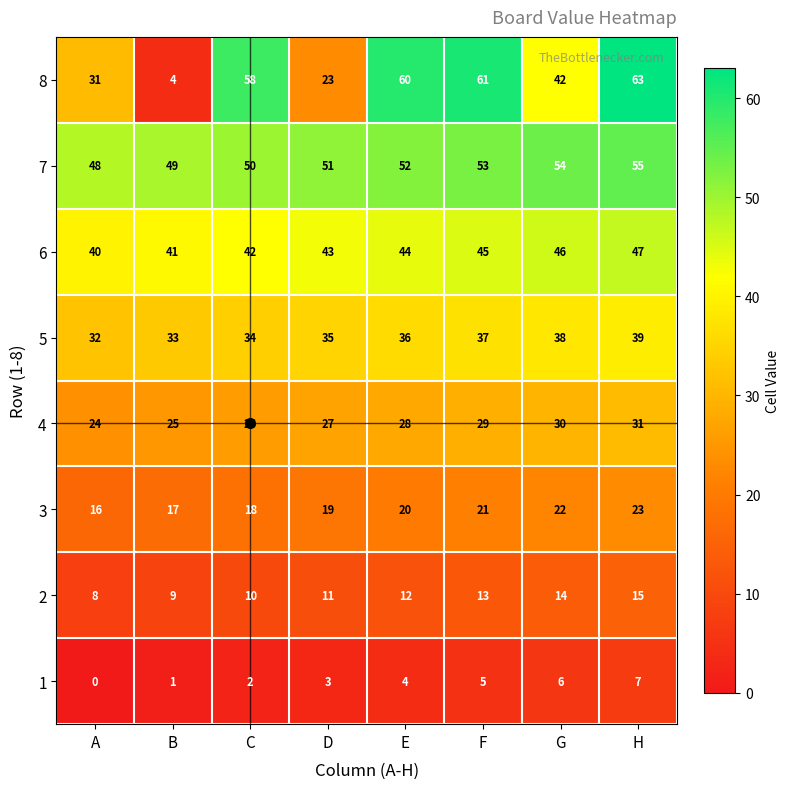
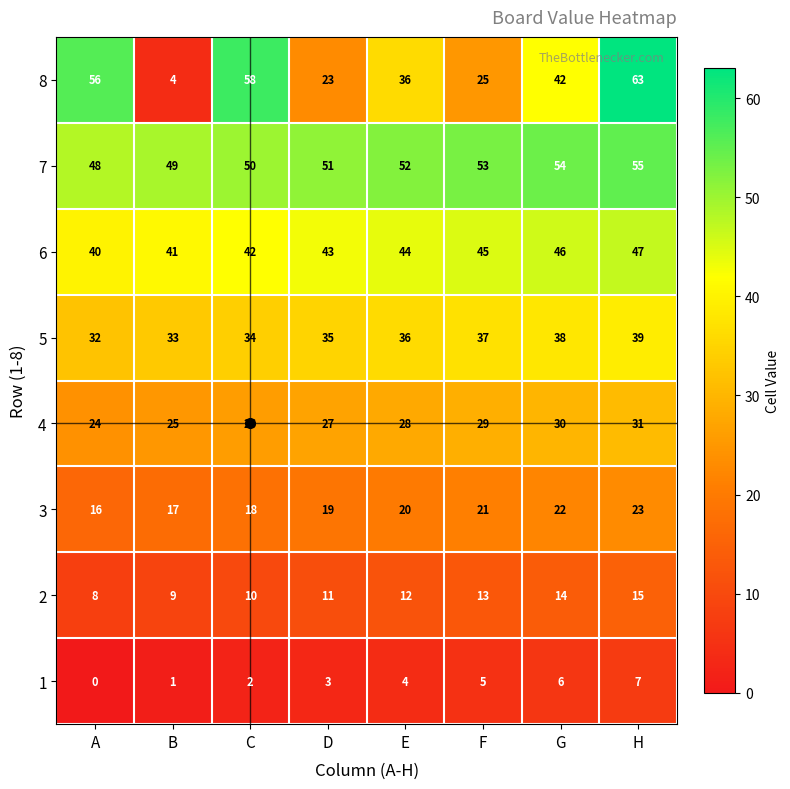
8, A: 31 -> 56
8, E: 60 -> 36
8, F: 61 -> 25
